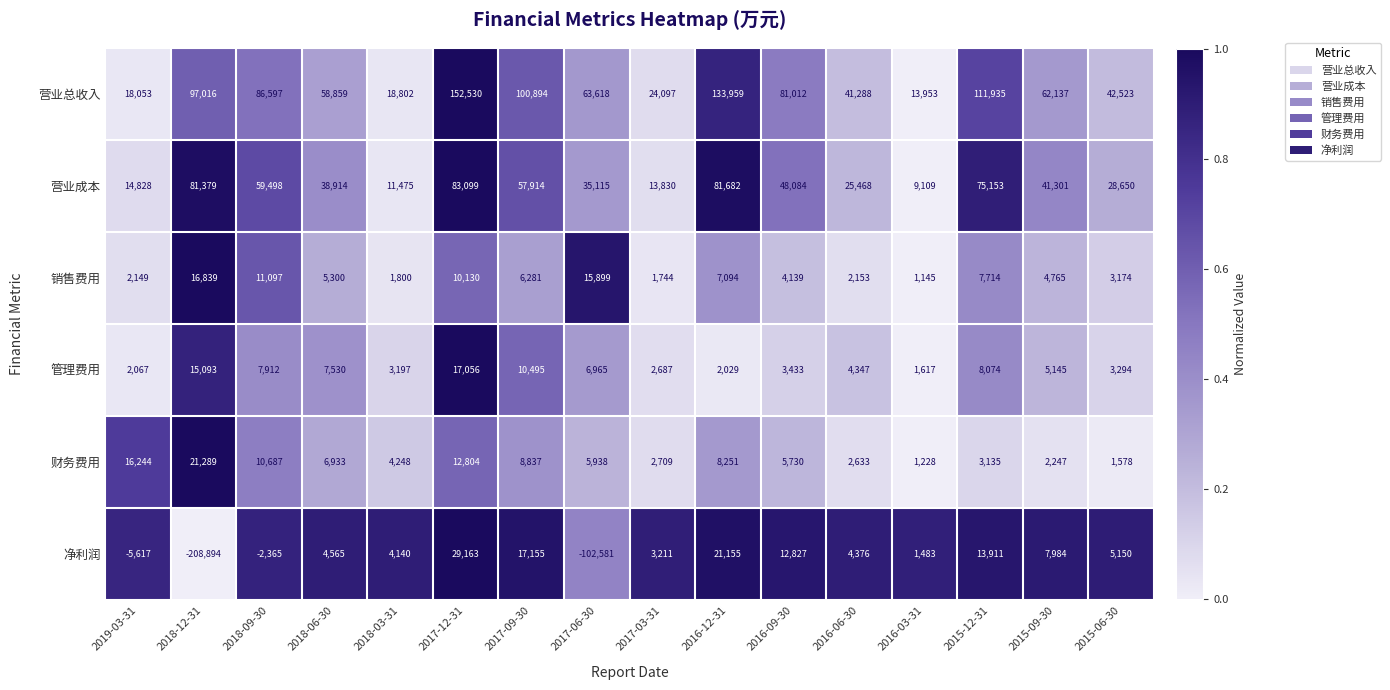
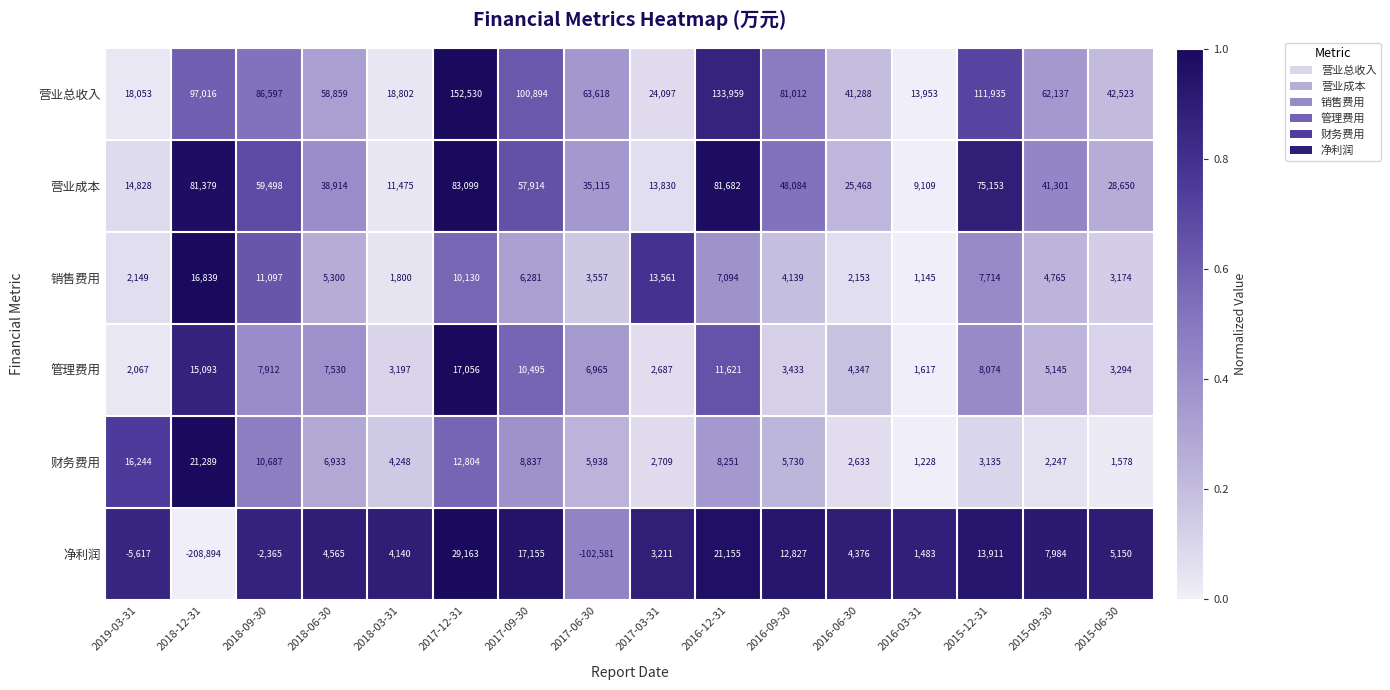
销售费用, 2017-06-30: 15,899 -> 3,557
销售费用, 2017-03-31: 1,744 -> 13,561
管理费用, 2016-12-31: 2,029 -> 11,621
